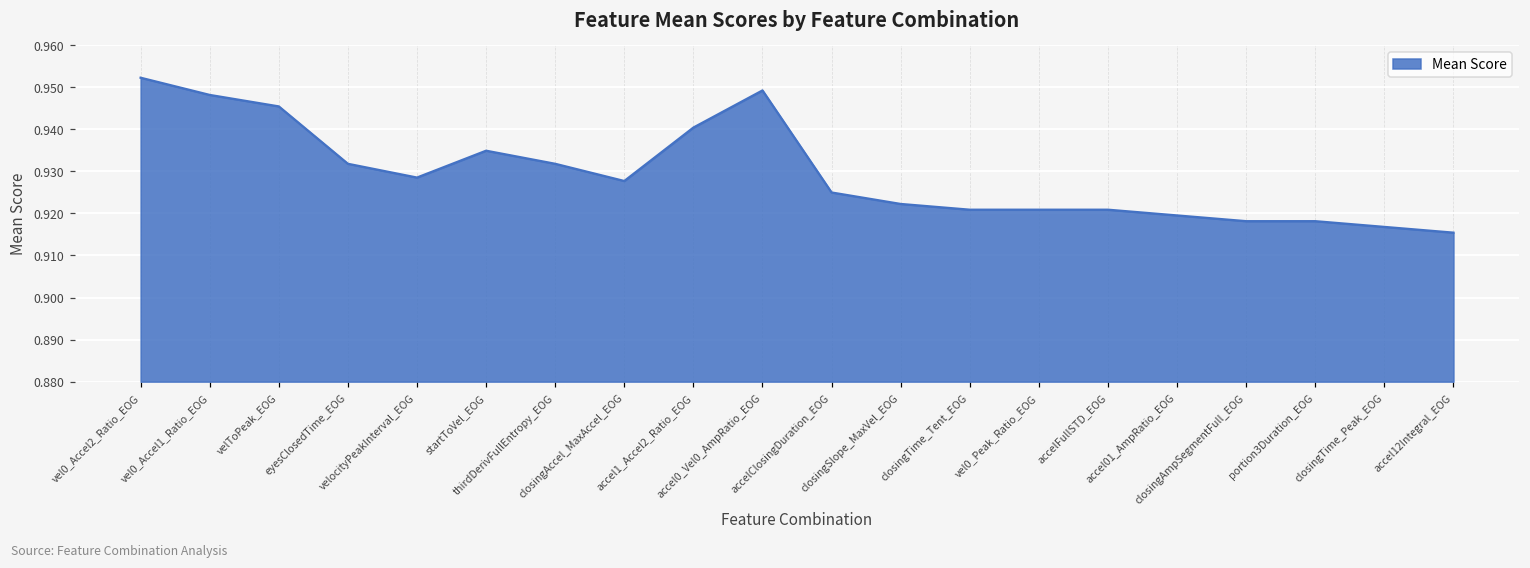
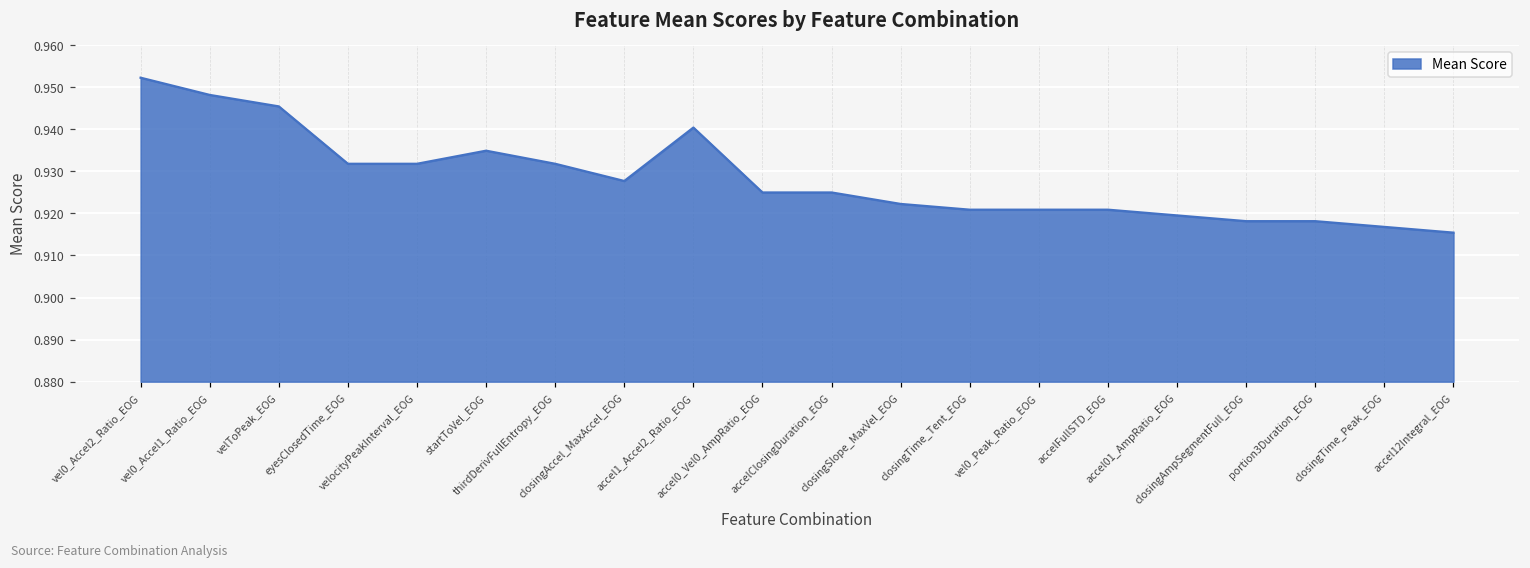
velocityPeakInterval_EOG: 0.929 -> 0.932
accel0_Vel0_AmpRatio_EOG: 0.949 -> 0.925
